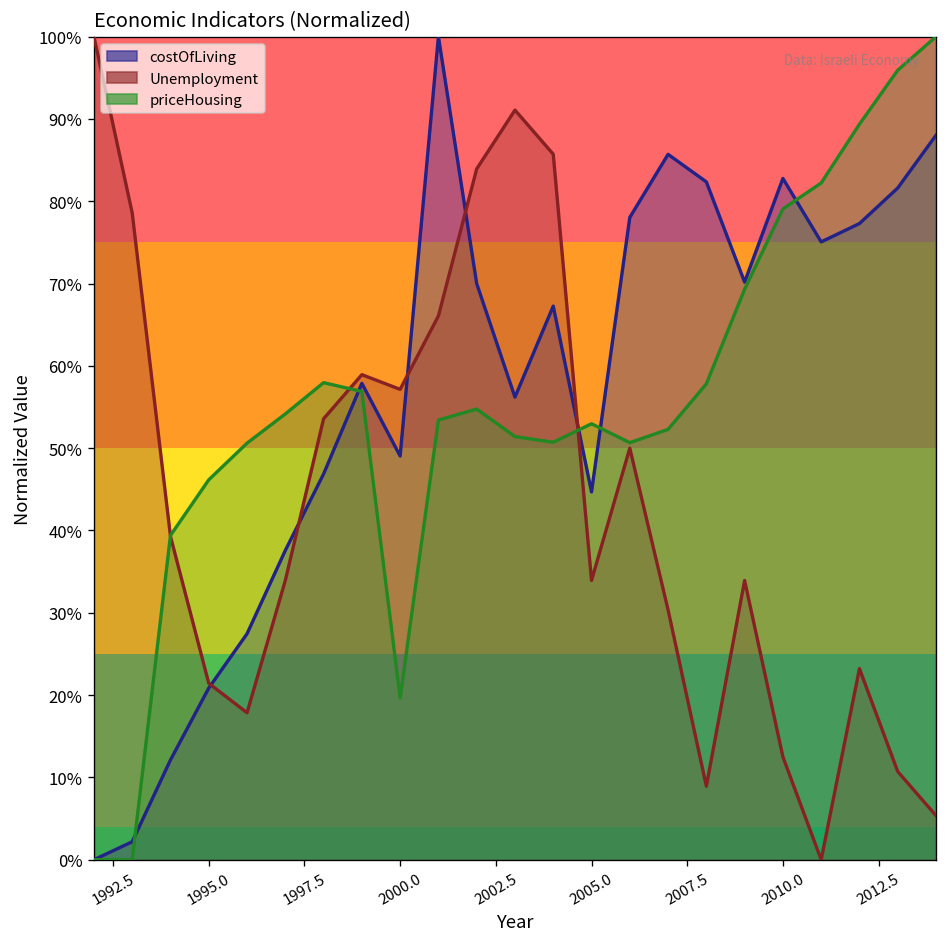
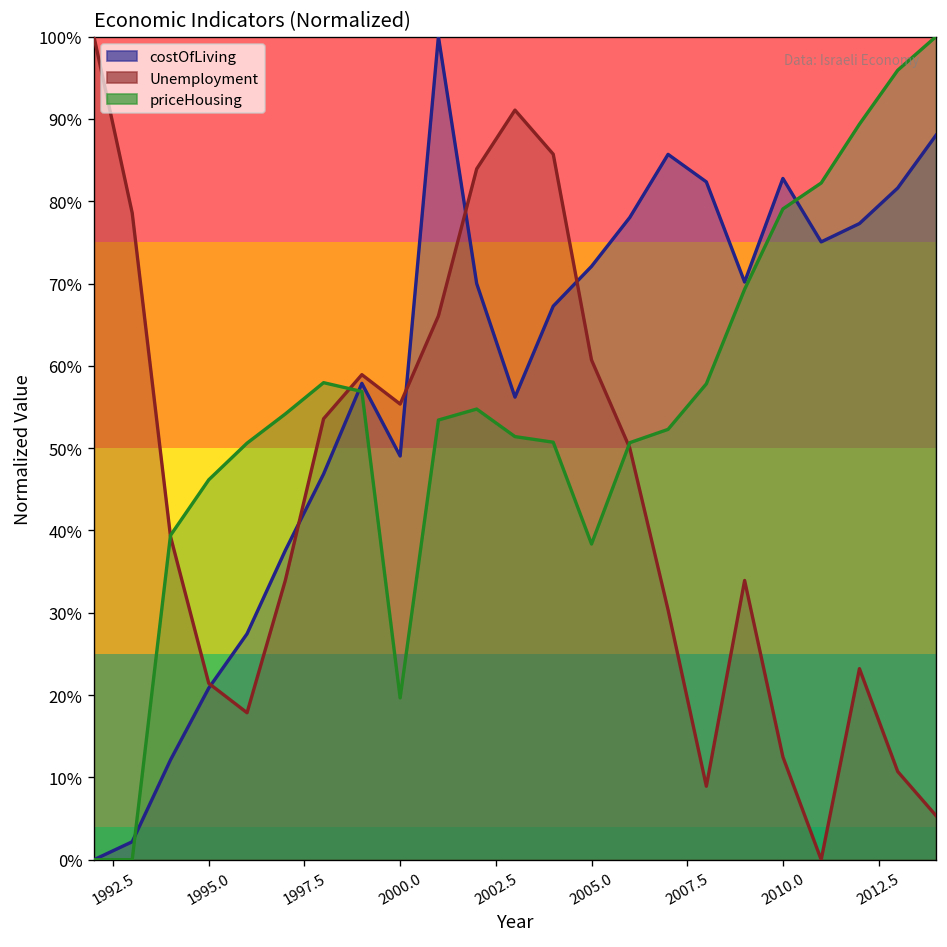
Unemployment, 2000.0: 57% -> 55%
costOfLiving, 2005.0: 45% -> 72%
Unemployment, 2005.0: 34% -> 61%
priceHousing, 2005.0: 53% -> 38%
